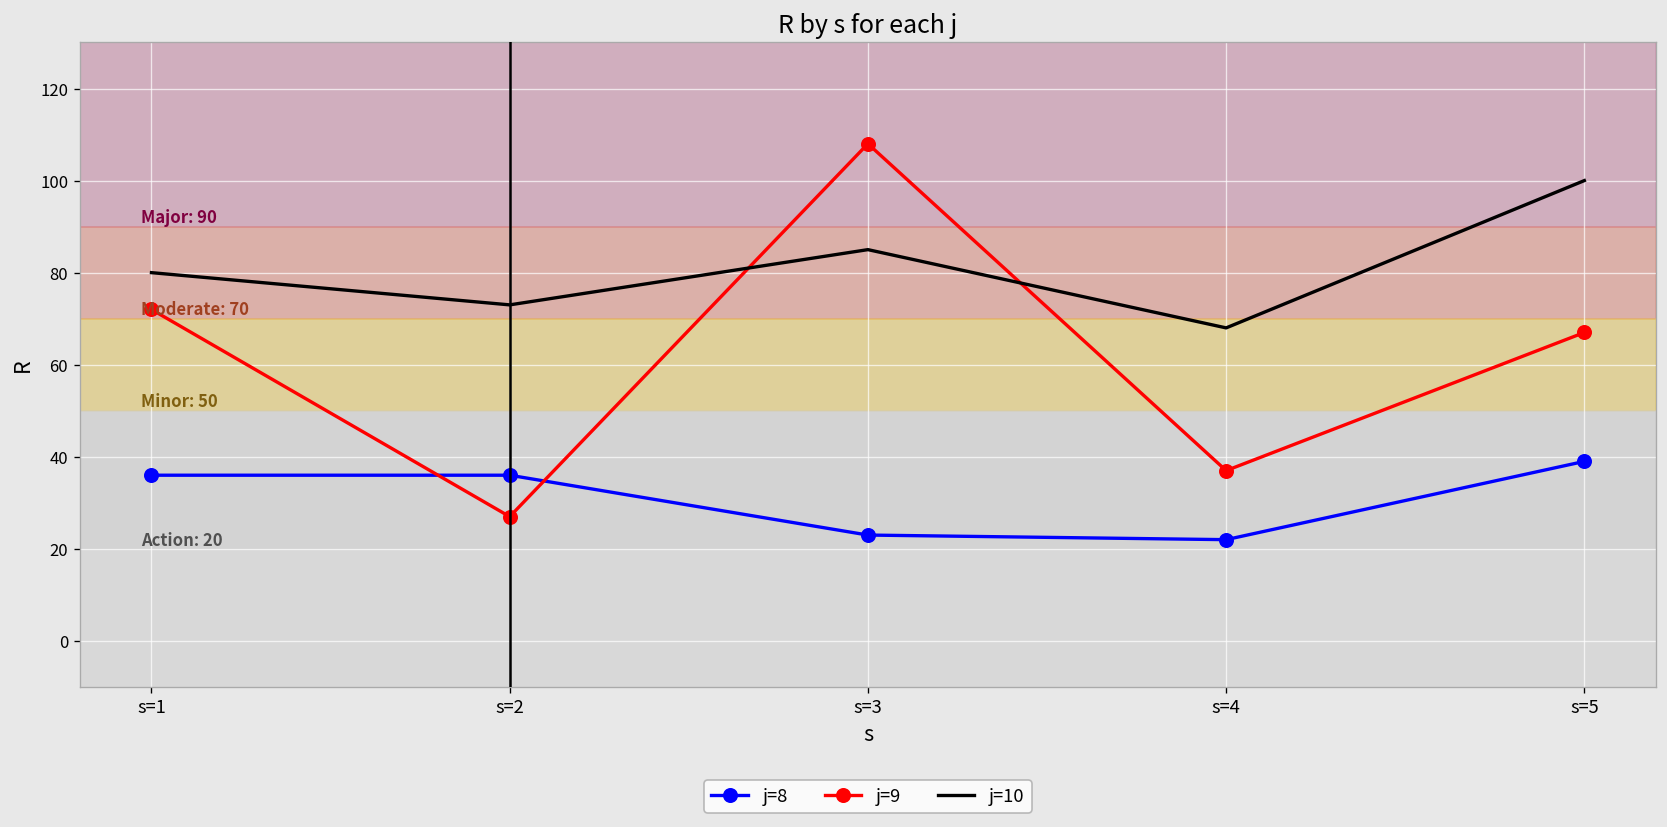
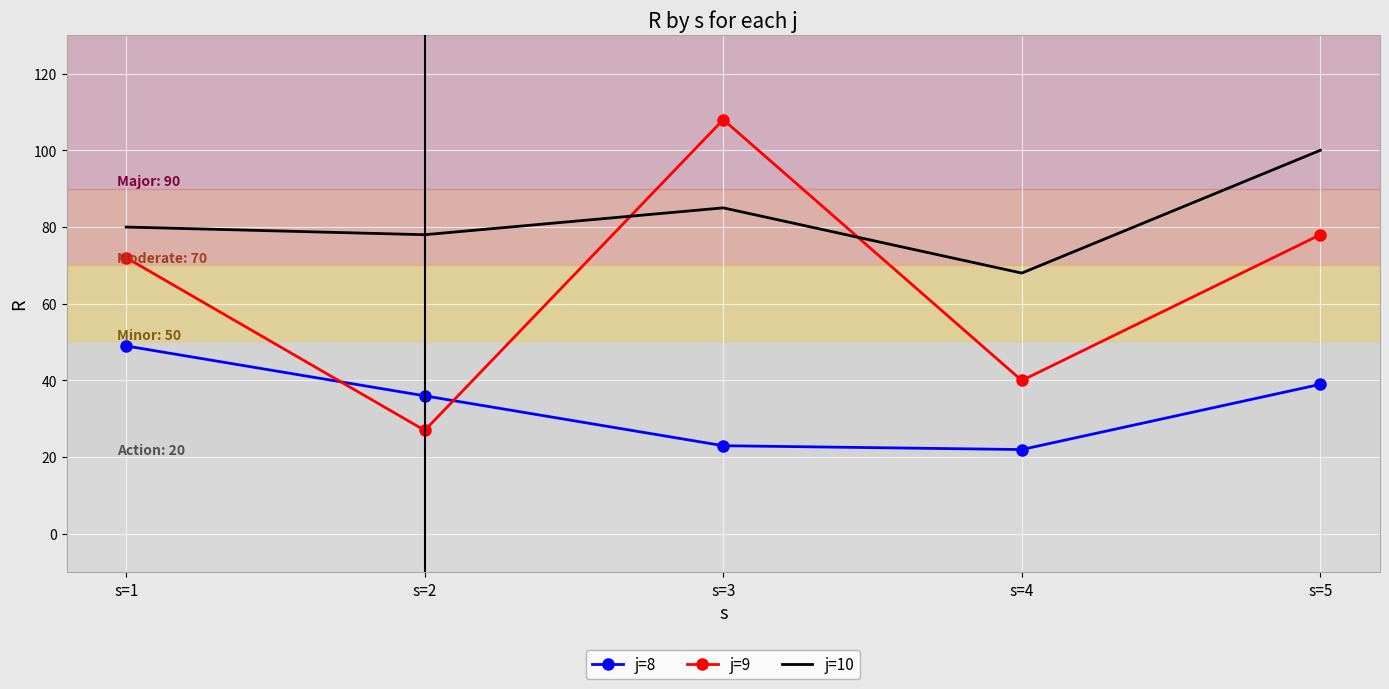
j=8, s=1: 36 -> 49
j=10, s=2: 73 -> 78
j=9, s=4: 37 -> 40
j=9, s=5: 67 -> 78
